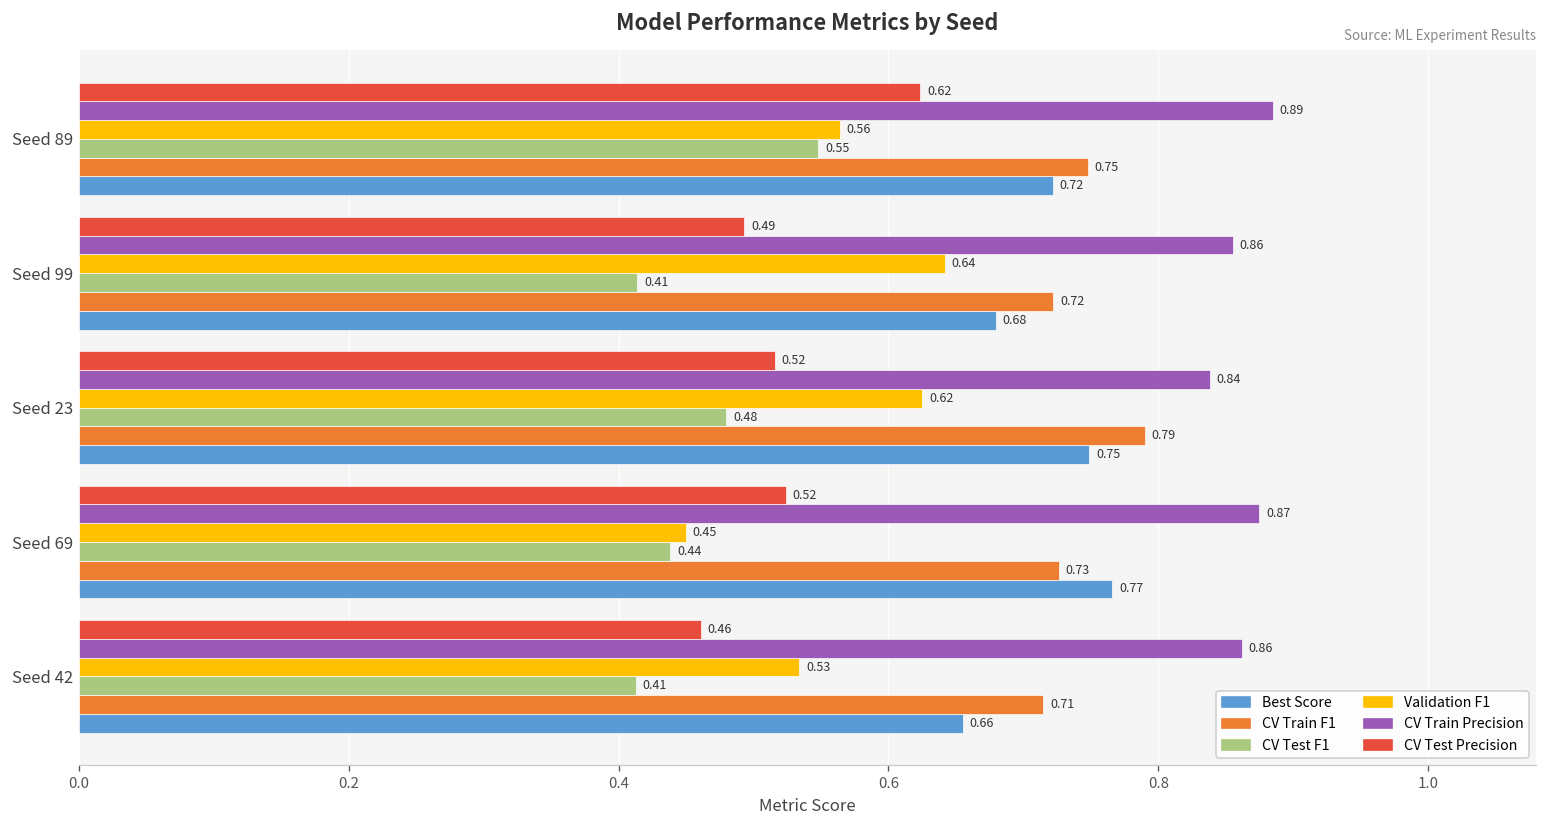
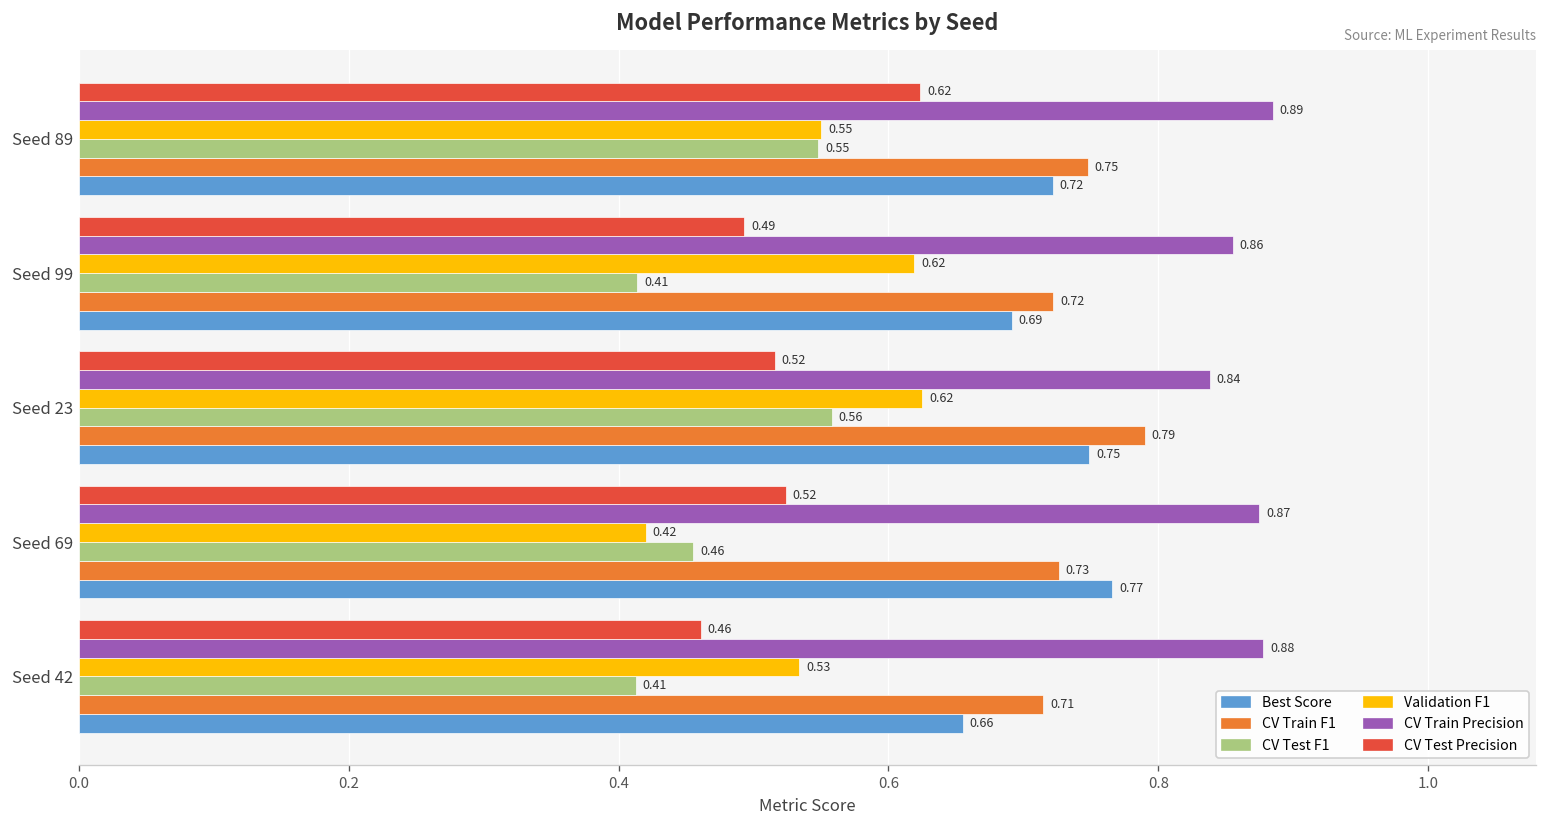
Validation F1, Seed 89: 0.56 -> 0.55
Validation F1, Seed 99: 0.64 -> 0.62
Best Score, Seed 99: 0.68 -> 0.69
CV Test F1, Seed 23: 0.48 -> 0.56
Validation F1, Seed 69: 0.45 -> 0.42
CV Test F1, Seed 69: 0.44 -> 0.46
CV Train Precision, Seed 42: 0.86 -> 0.88
